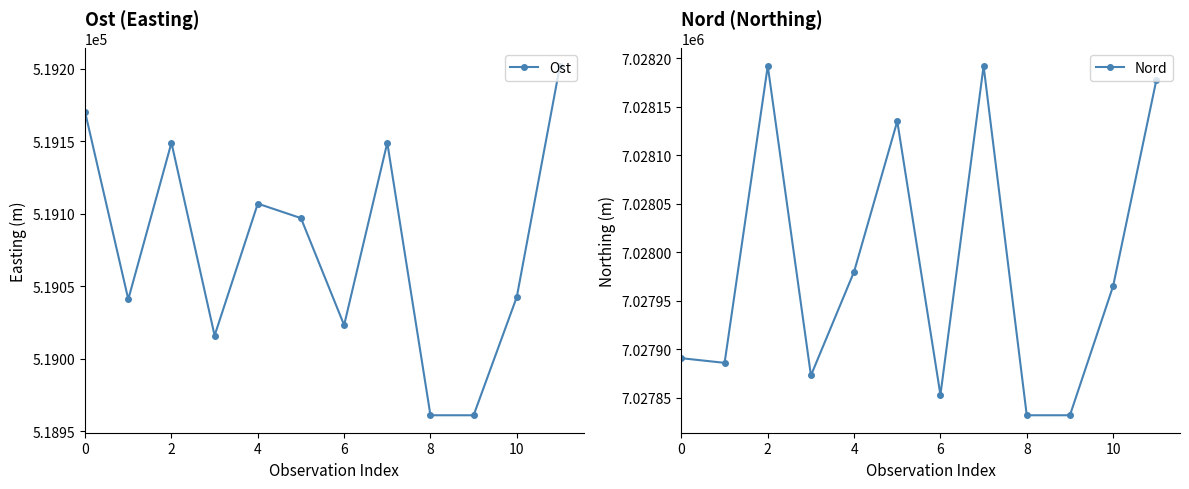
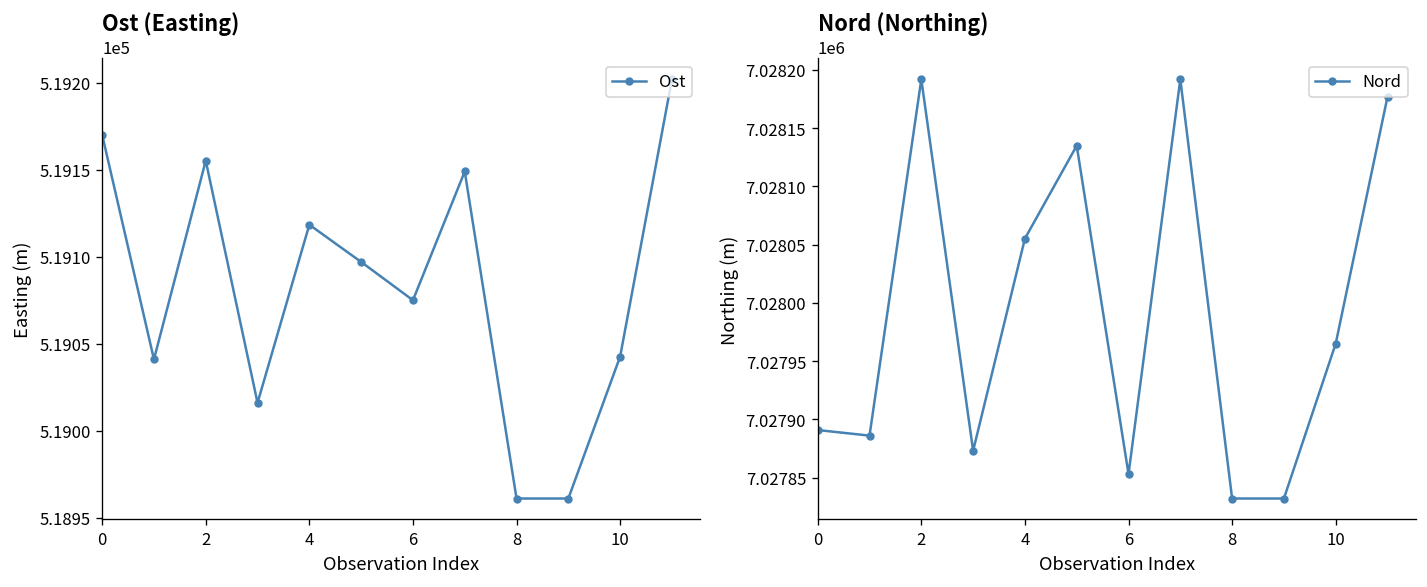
Ost (Easting), 2: 519149 -> 519155
Ost (Easting), 4: 519107 -> 519118
Ost (Easting), 6: 519023 -> 519075
Nord (Northing), 4: 7027980 -> 7028060
